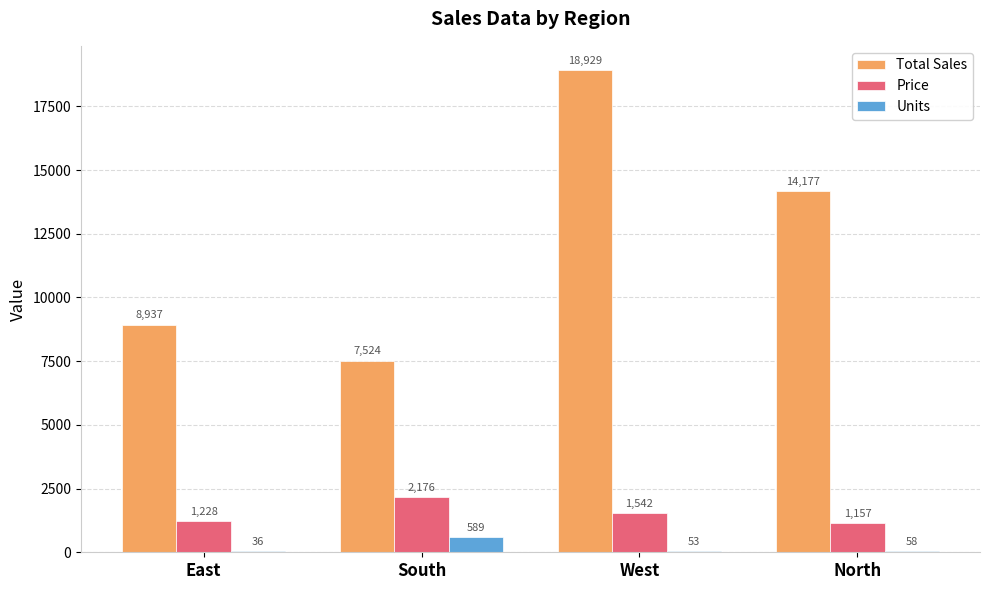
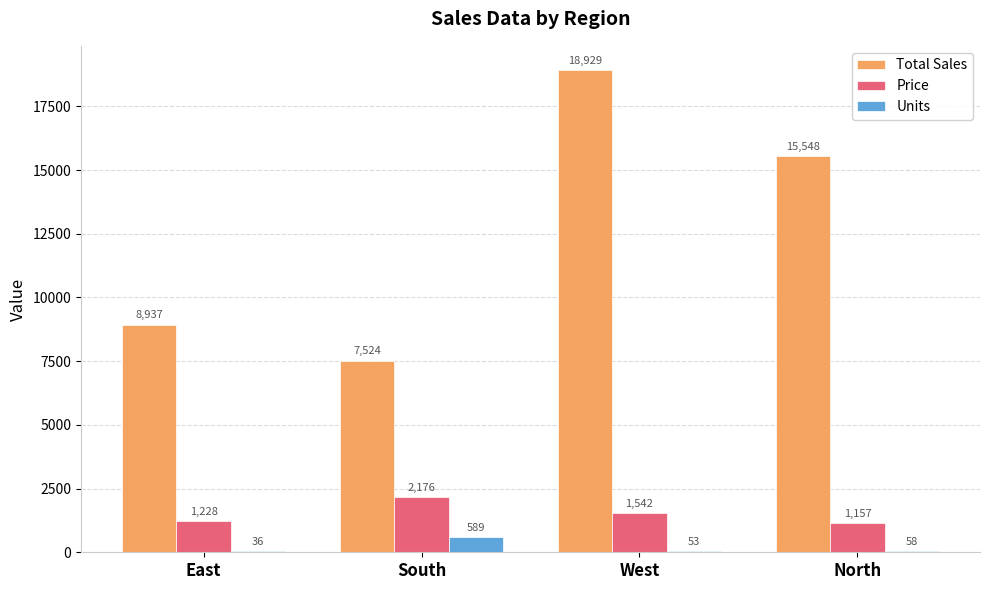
Total Sales, North: 14,177 -> 15,548
